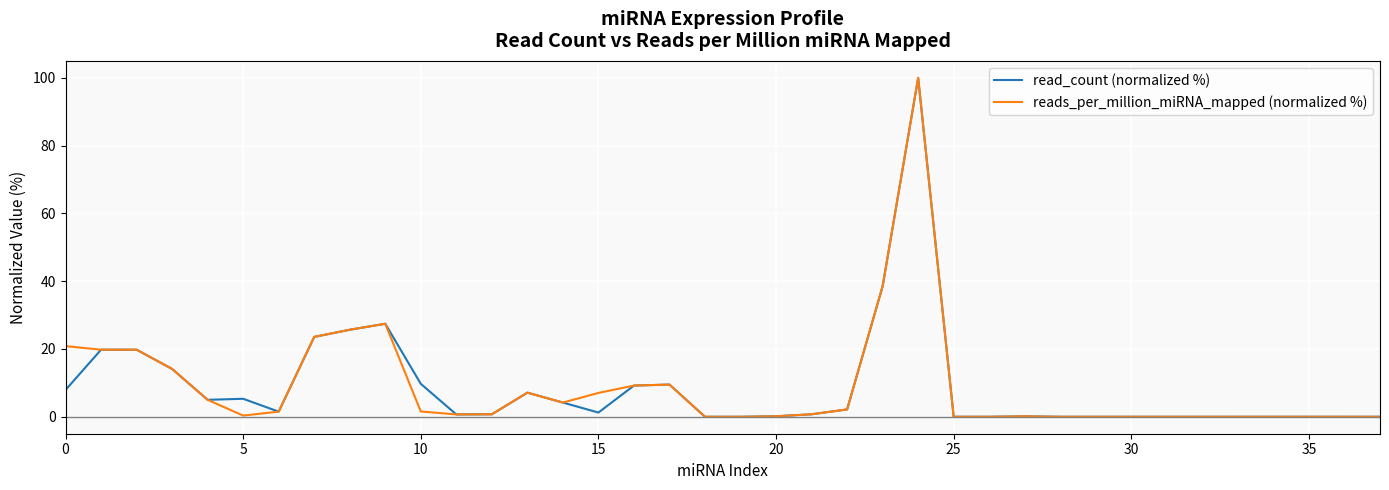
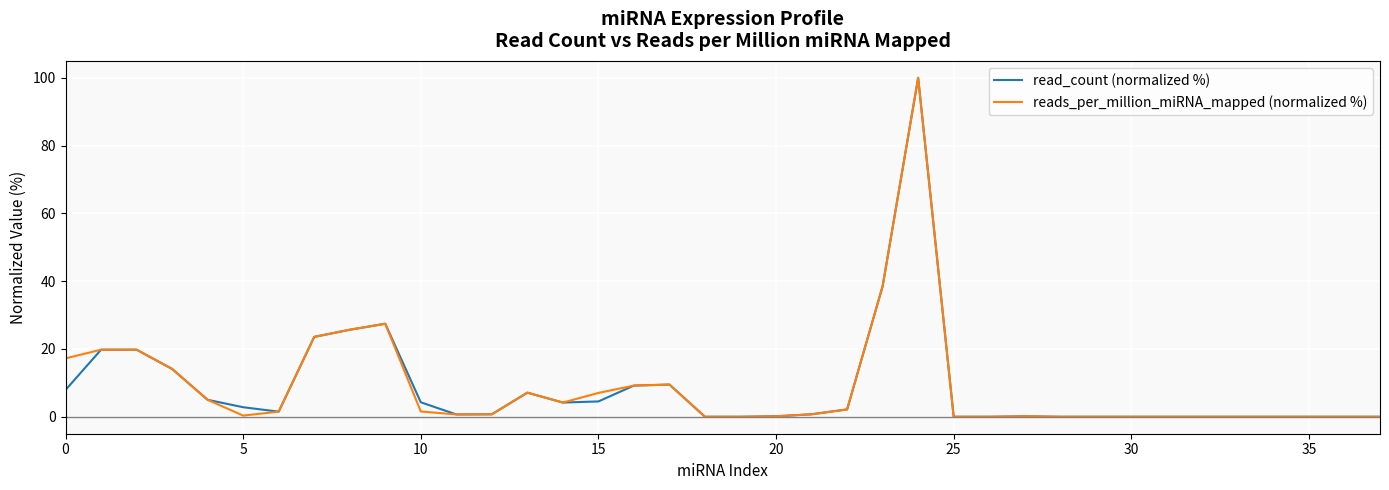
reads_per_million_miRNA_mapped (normalized %), 0: 21 -> 17
read_count (normalized %), 5: 5 -> 3
read_count (normalized %), 10: 10 -> 4
read_count (normalized %), 15: 1 -> 5
